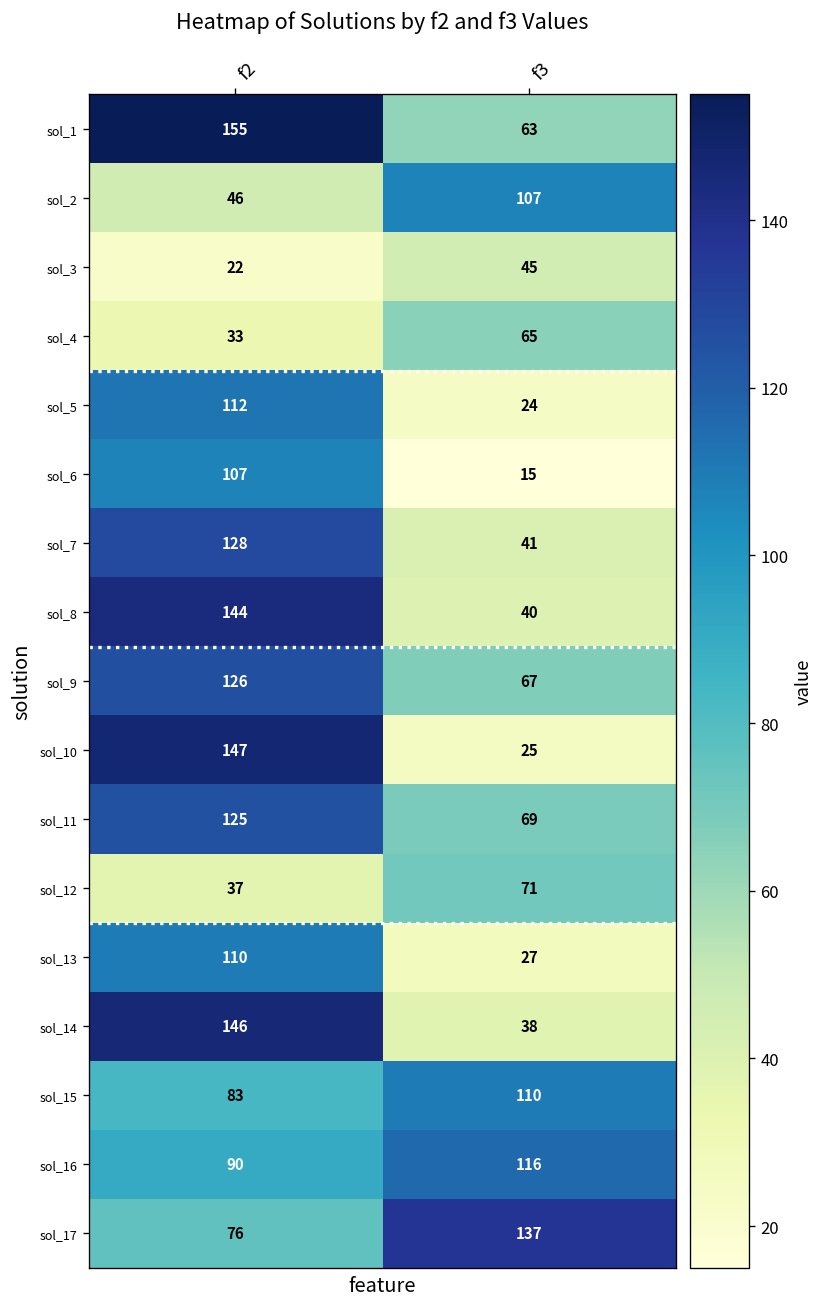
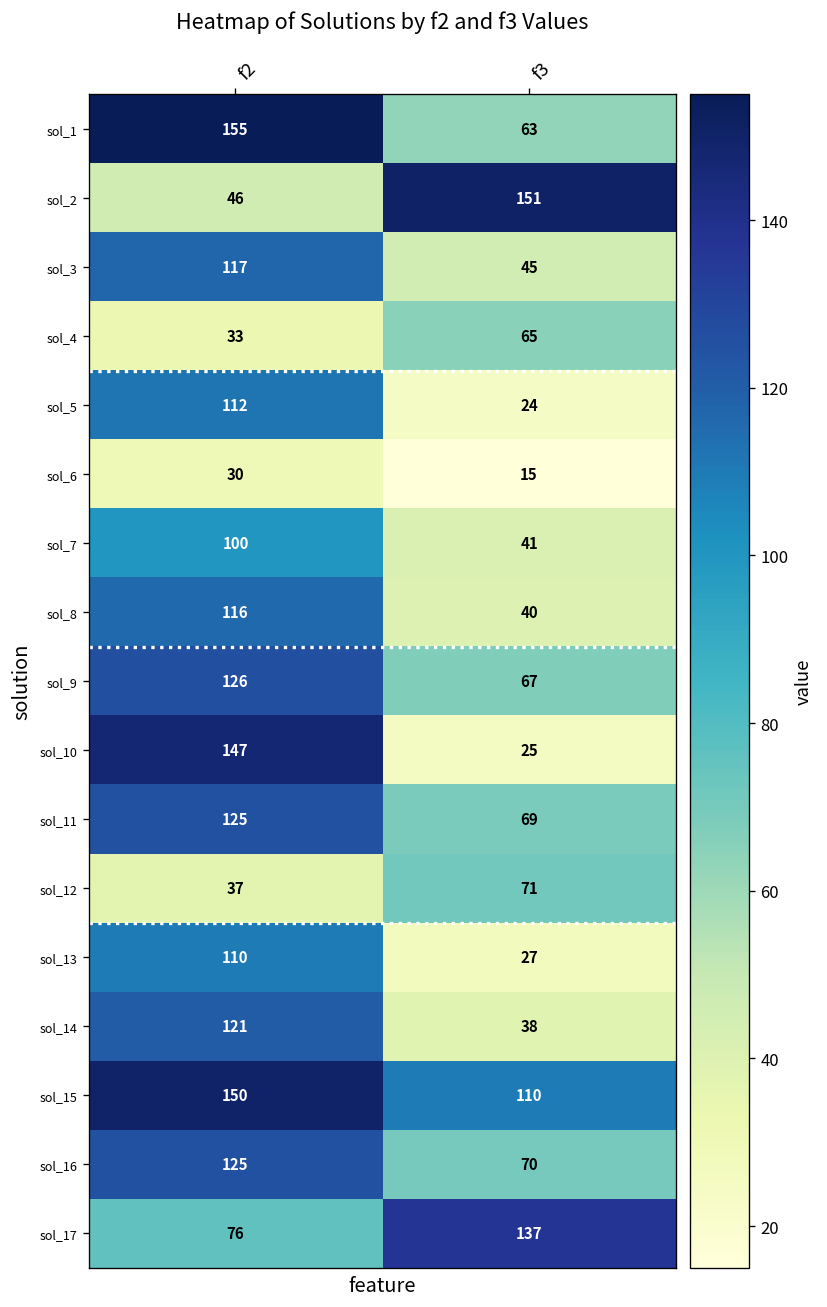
sol_2, f3: 107 -> 151
sol_3, f2: 22 -> 117
sol_6, f2: 107 -> 30
sol_7, f2: 128 -> 100
sol_8, f2: 144 -> 116
sol_14, f2: 146 -> 121
sol_15, f2: 83 -> 150
sol_16, f2: 90 -> 125
sol_16, f3: 116 -> 70
